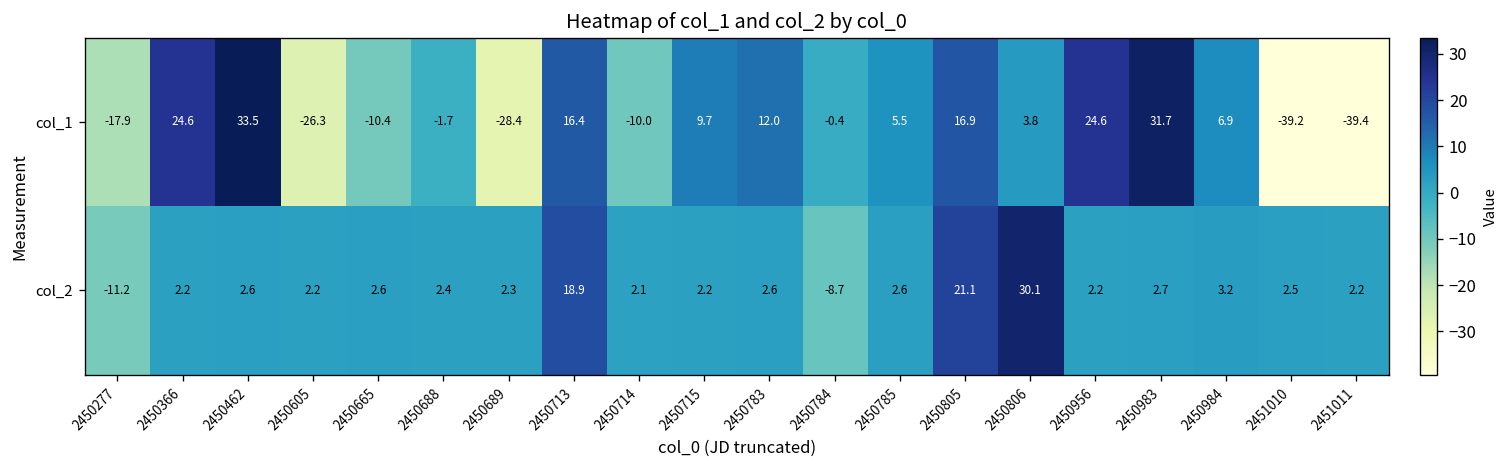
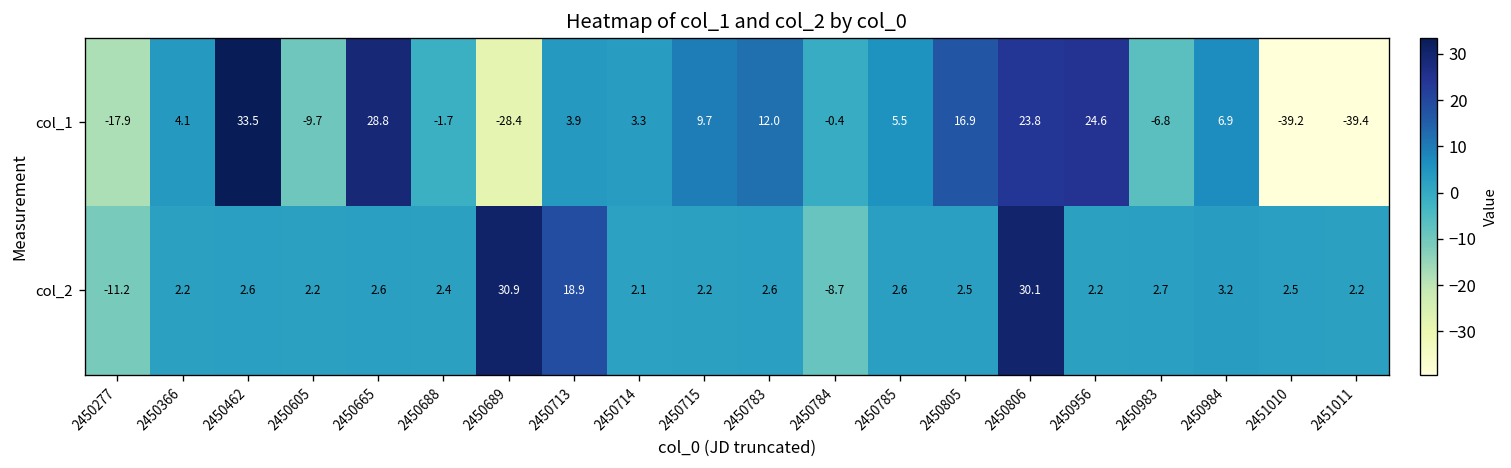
col_1, 2450366: 24.6 -> 4.1
col_1, 2450605: -26.3 -> -9.7
col_1, 2450665: -10.4 -> 28.8
col_1, 2450713: 16.4 -> 3.9
col_1, 2450714: -10.0 -> 3.3
col_1, 2450806: 3.8 -> 23.8
col_1, 2450983: 31.7 -> -6.8
col_2, 2450689: 2.3 -> 30.9
col_2, 2450805: 21.1 -> 2.5
